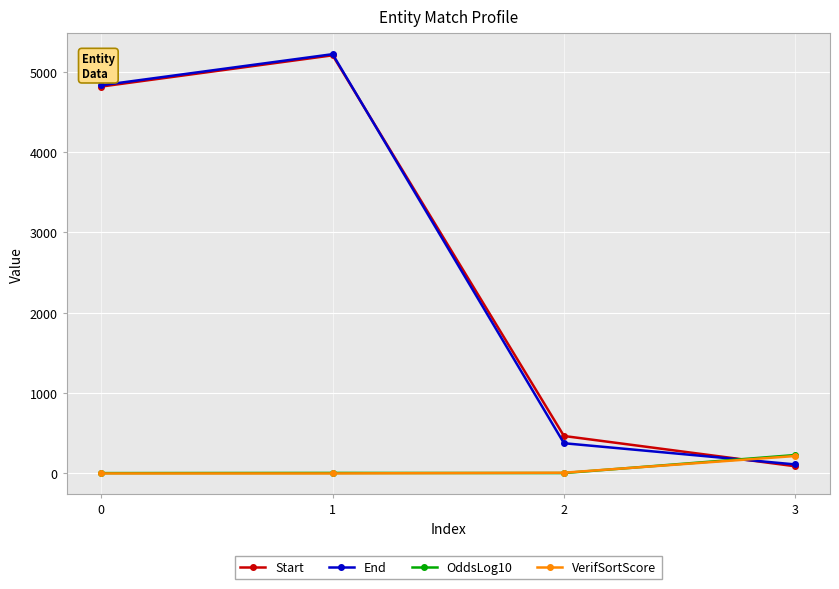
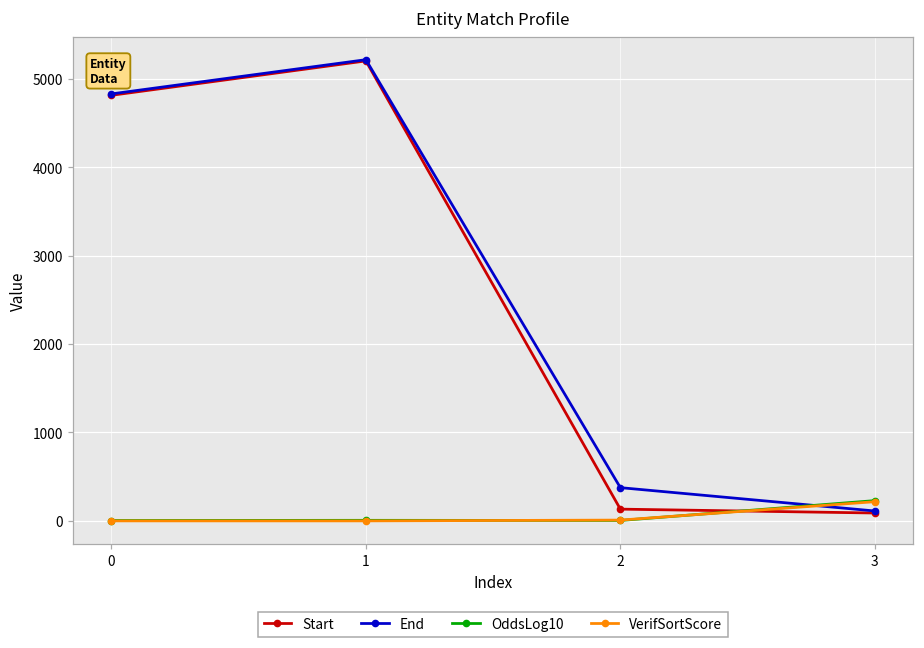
Start, 2: 500 -> 100
